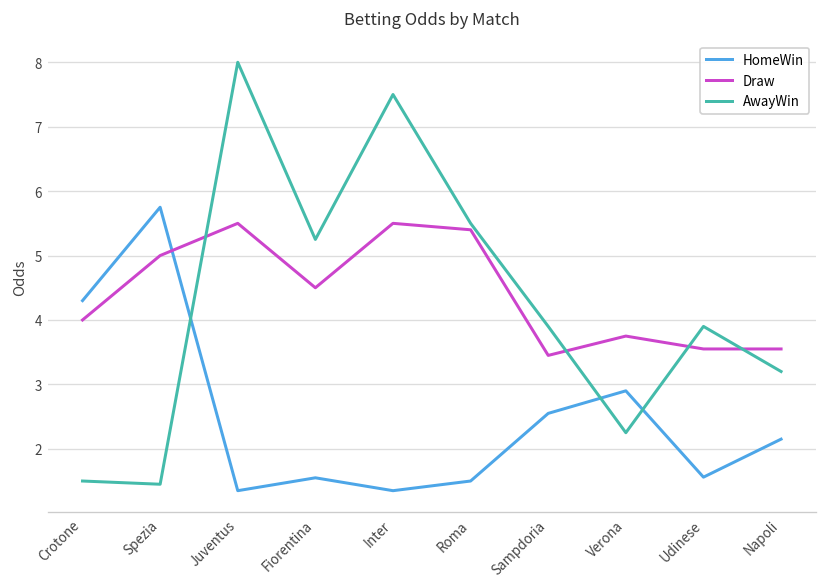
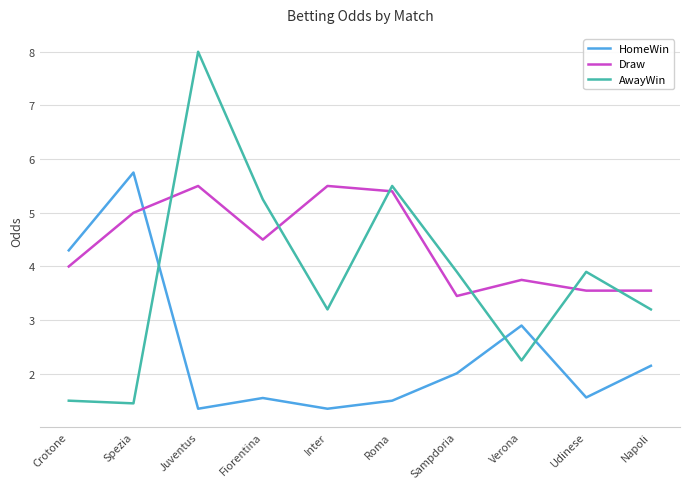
AwayWin, Inter: 7.5 -> 3.2
HomeWin, Sampdoria: 2.6 -> 2.0
